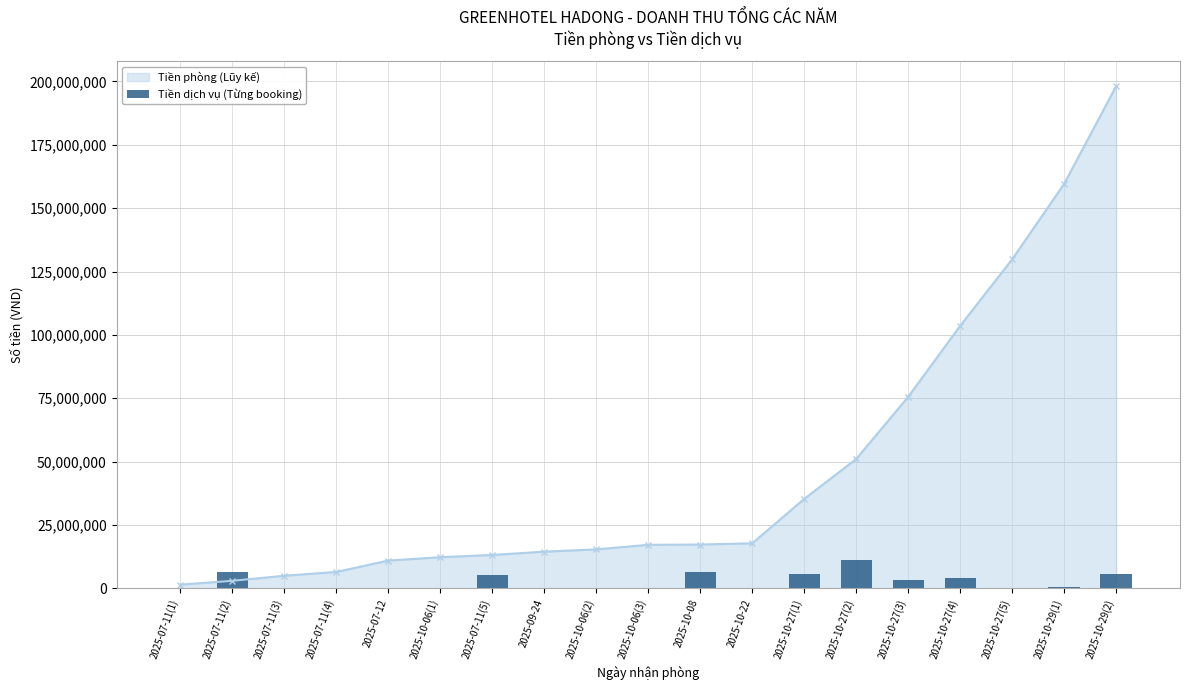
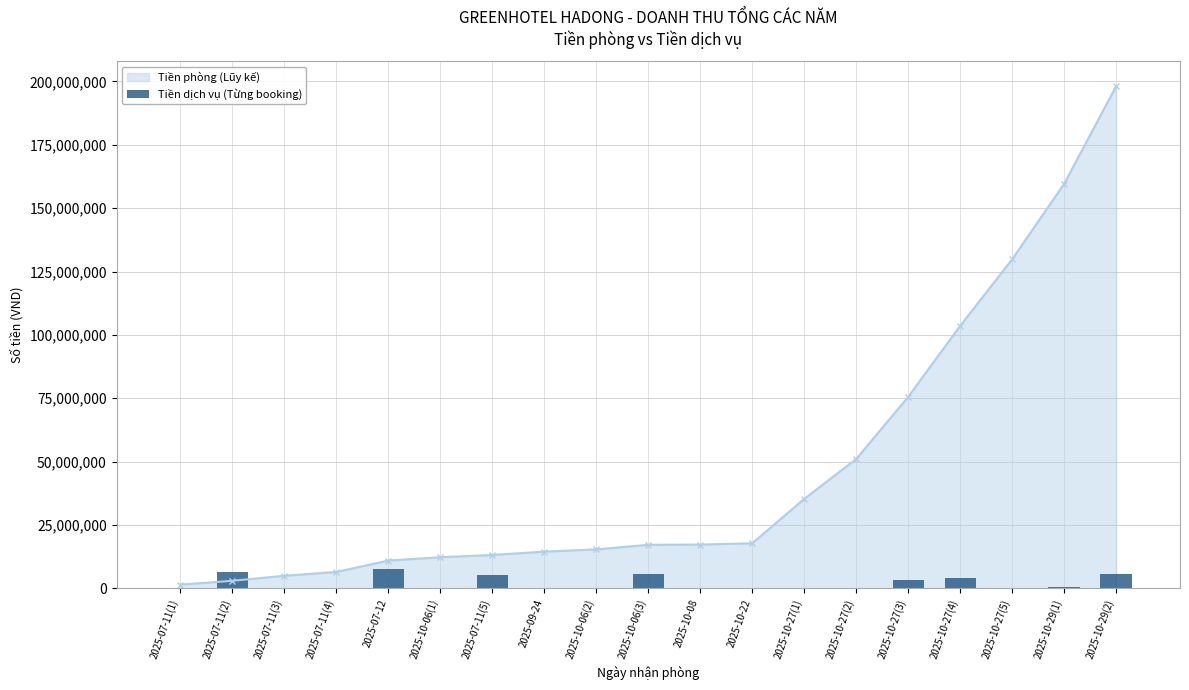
Tiền dịch vụ (Từng booking), 2025-07-12: 0 -> 7,000,000
Tiền dịch vụ (Từng booking), 2025-10-06(3): 0 -> 6,000,000
Tiền dịch vụ (Từng booking), 2025-10-08: 7,000,000 -> 0
Tiền dịch vụ (Từng booking), 2025-10-27(1): 6,000,000 -> 0
Tiền dịch vụ (Từng booking), 2025-10-27(2): 11,000,000 -> 0
